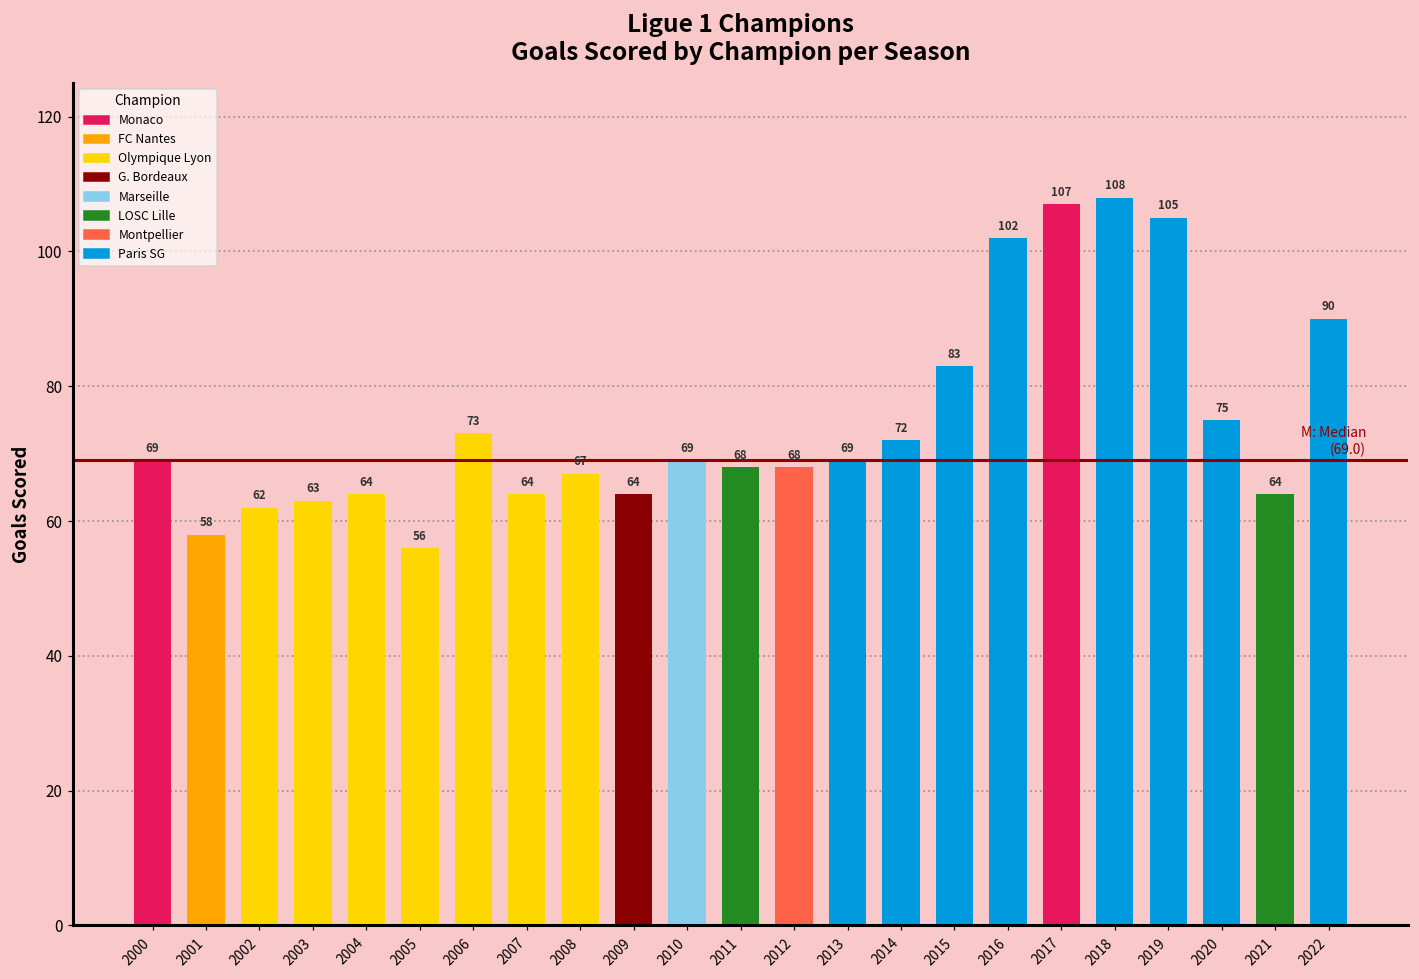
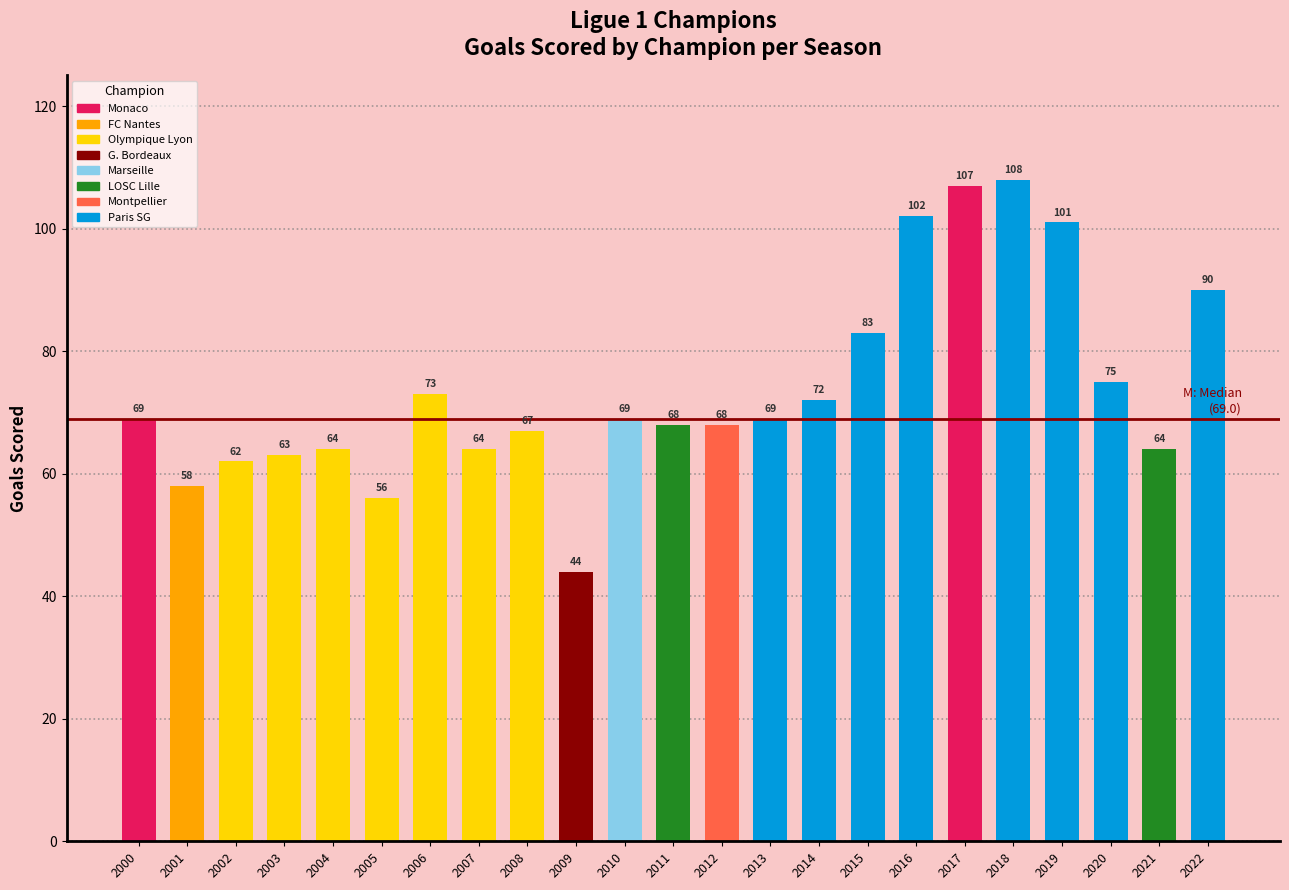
2009: 64 -> 44
2019: 105 -> 101
